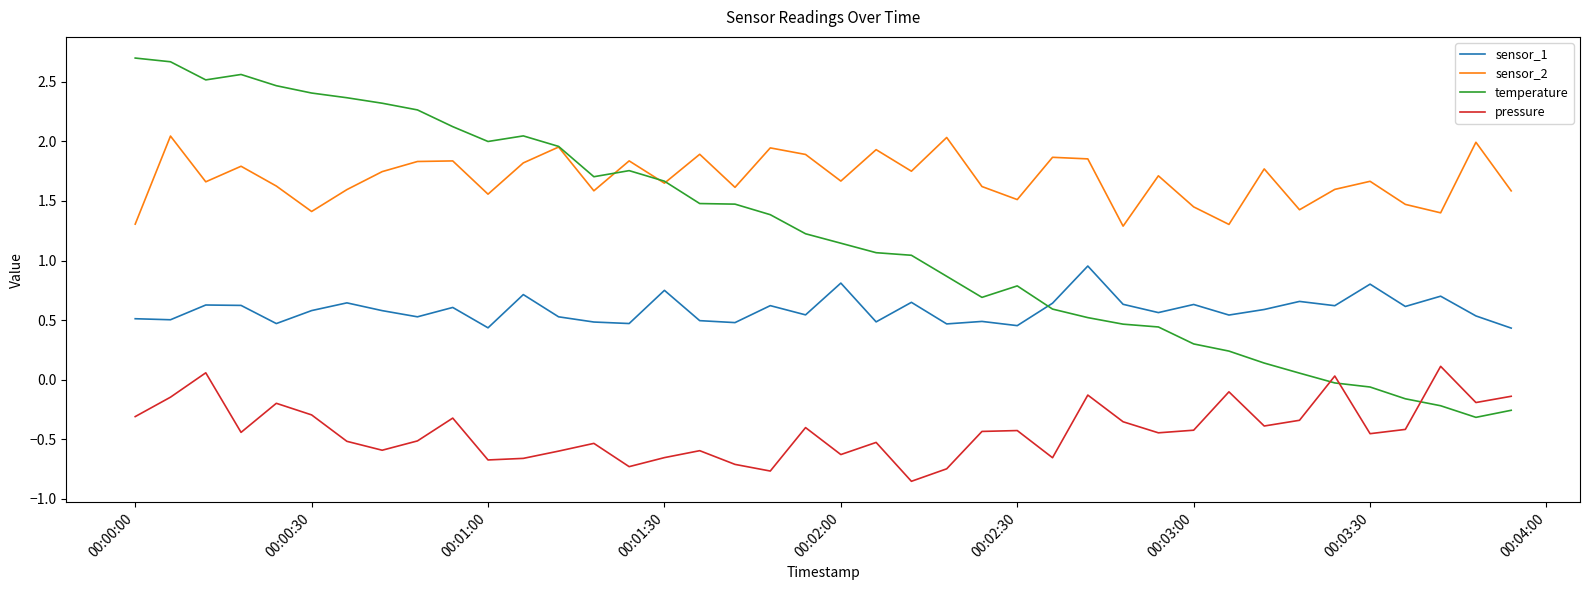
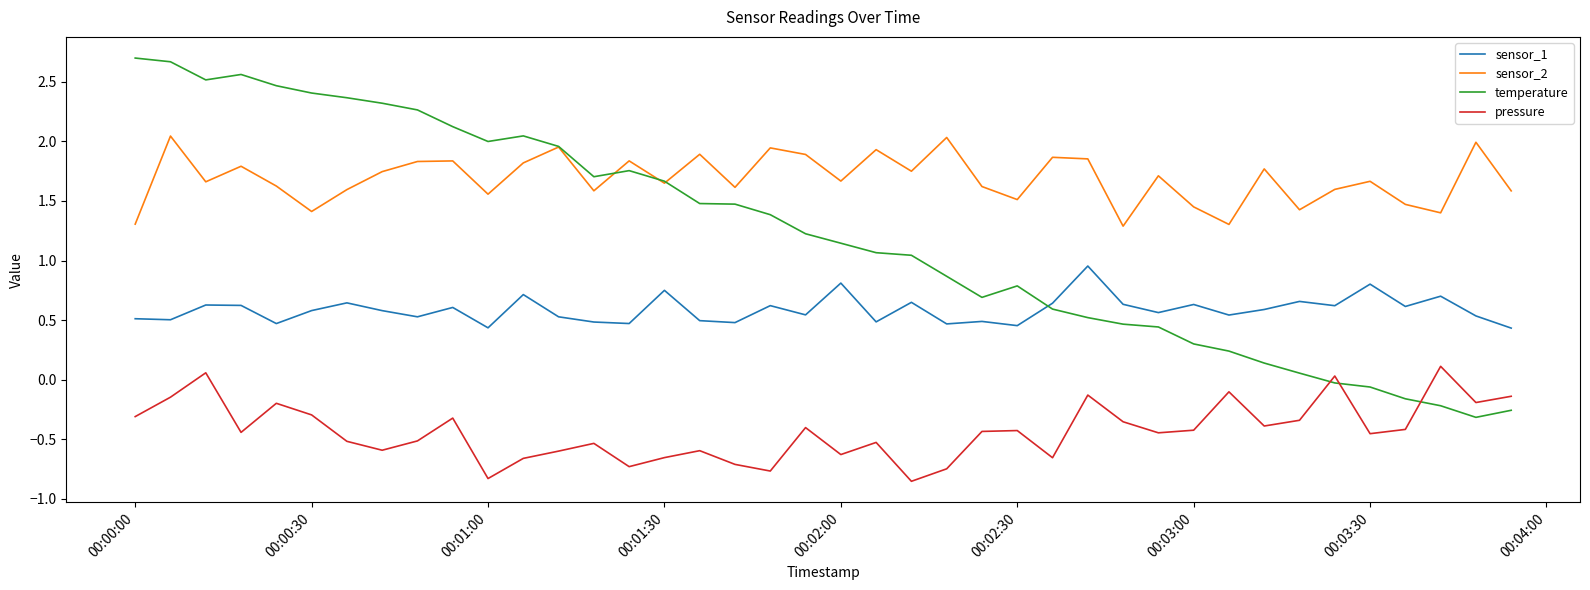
pressure, 00:01:00: -0.68 -> -0.83
